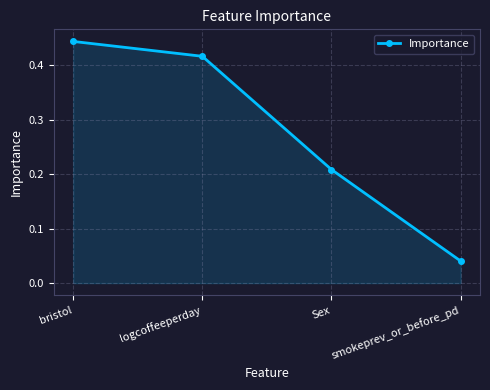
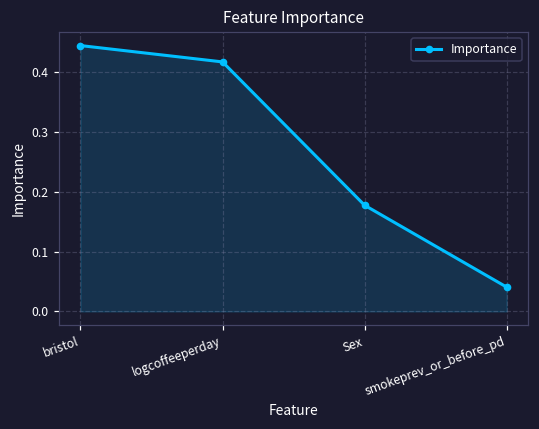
Sex: 0.21 -> 0.18
